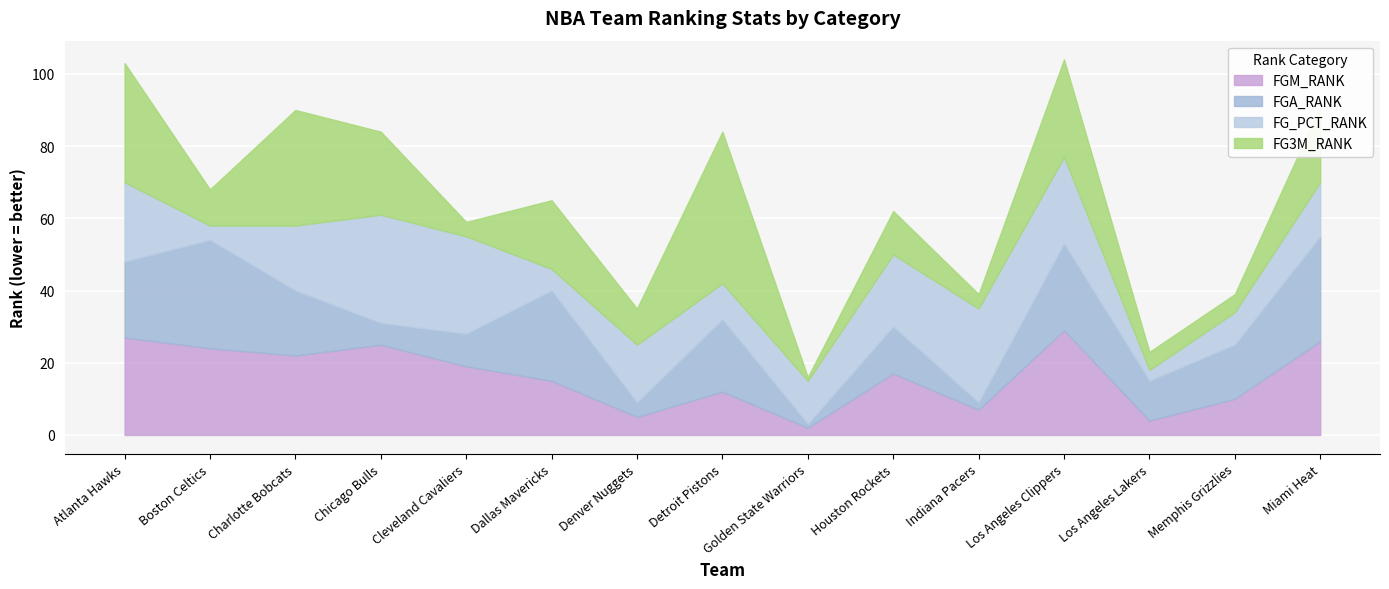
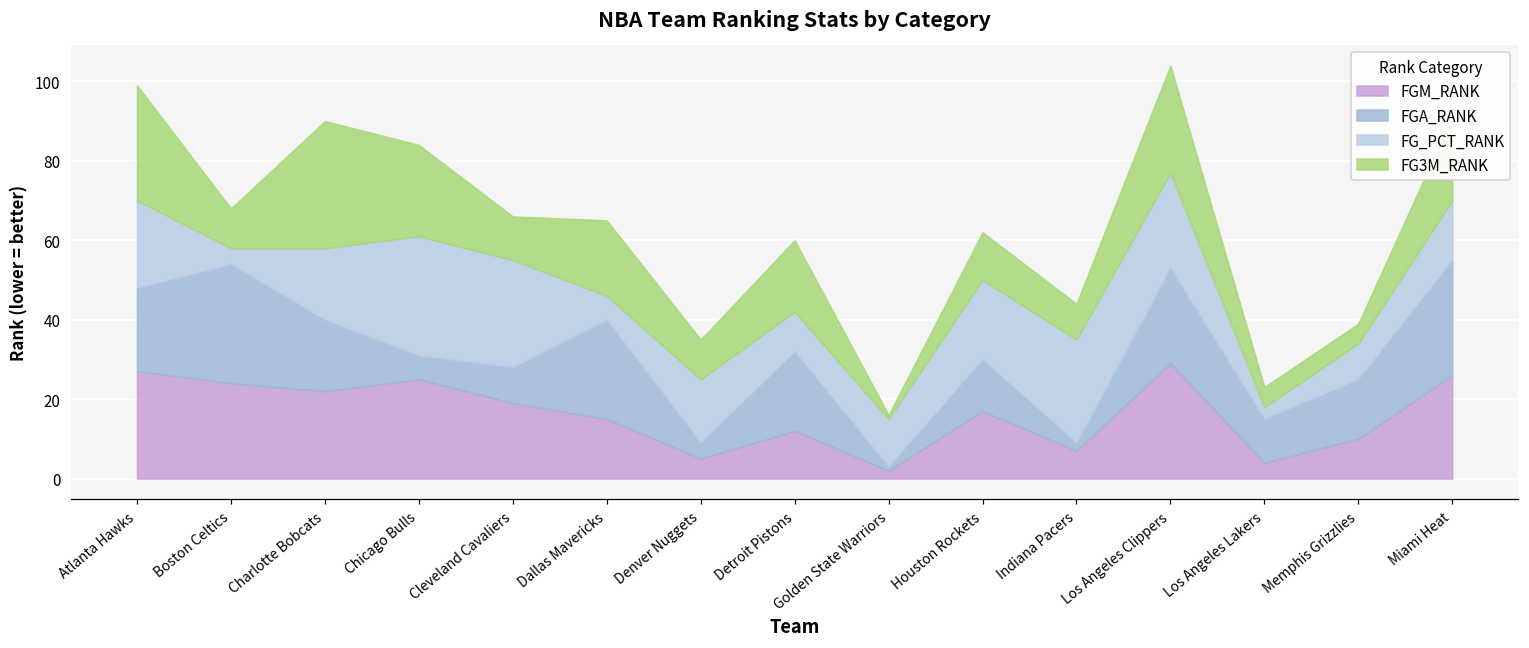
FG3M_RANK, Atlanta Hawks: 33 -> 29
FG3M_RANK, Cleveland Cavaliers: 4 -> 11
FG3M_RANK, Detroit Pistons: 42 -> 18
FG3M_RANK, Indiana Pacers: 4 -> 9
